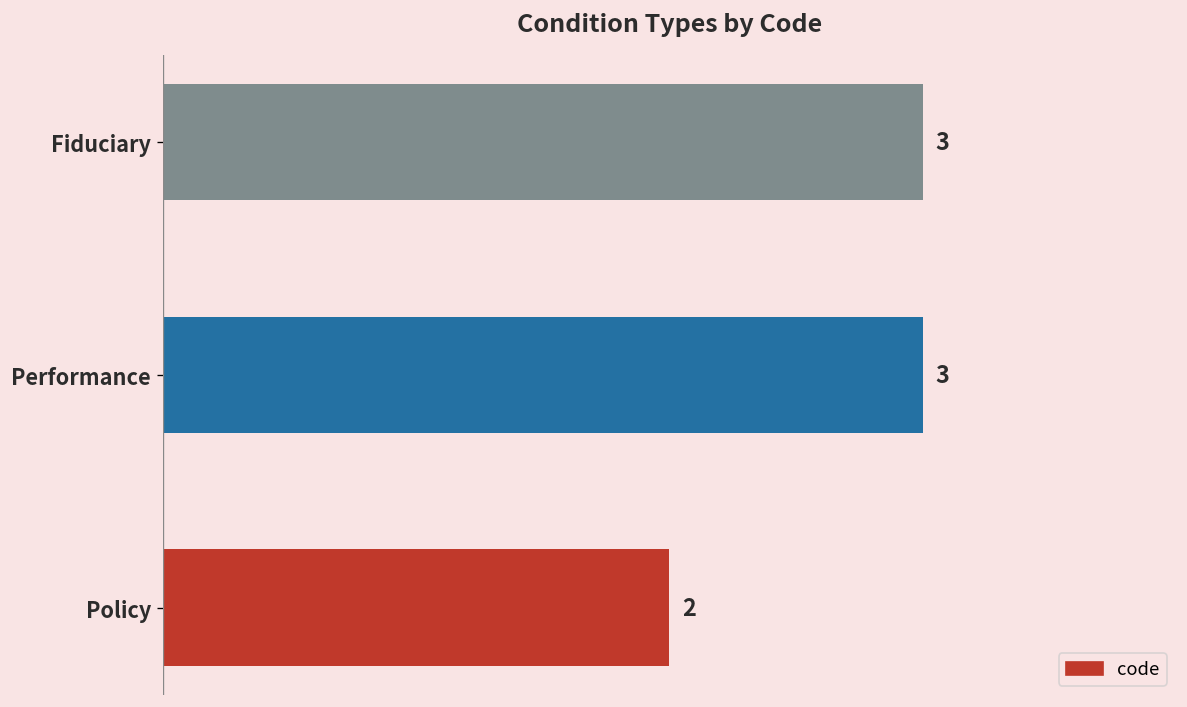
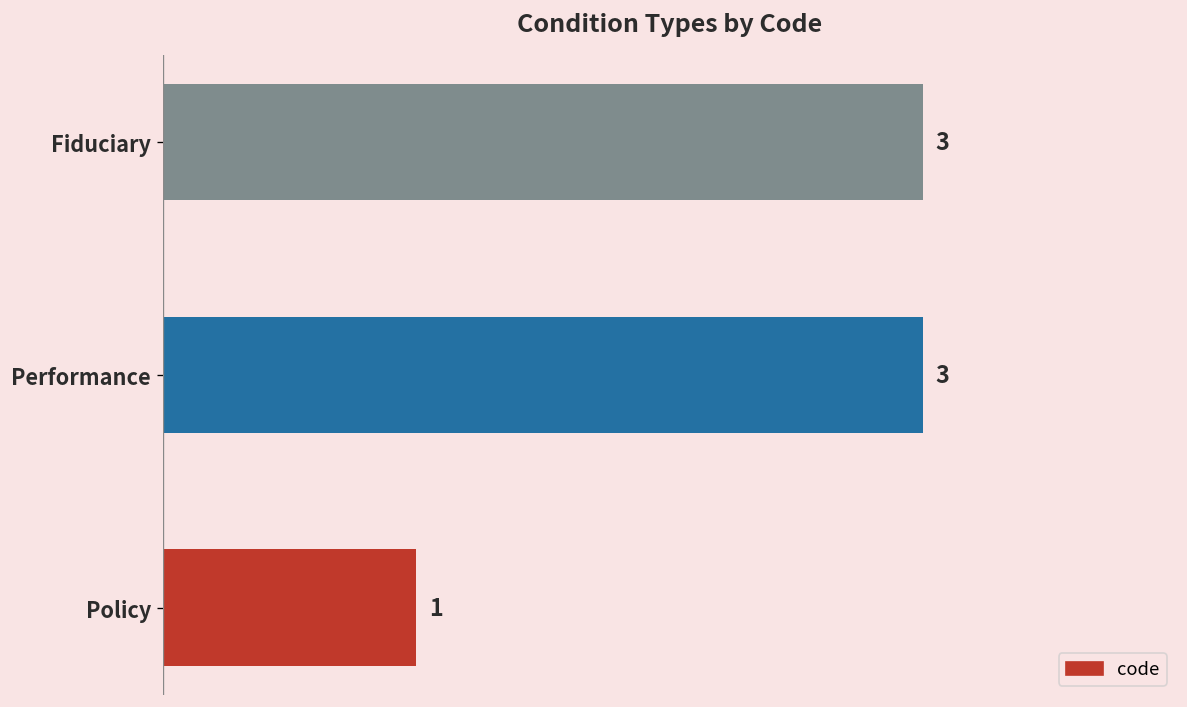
Policy: 2 -> 1
